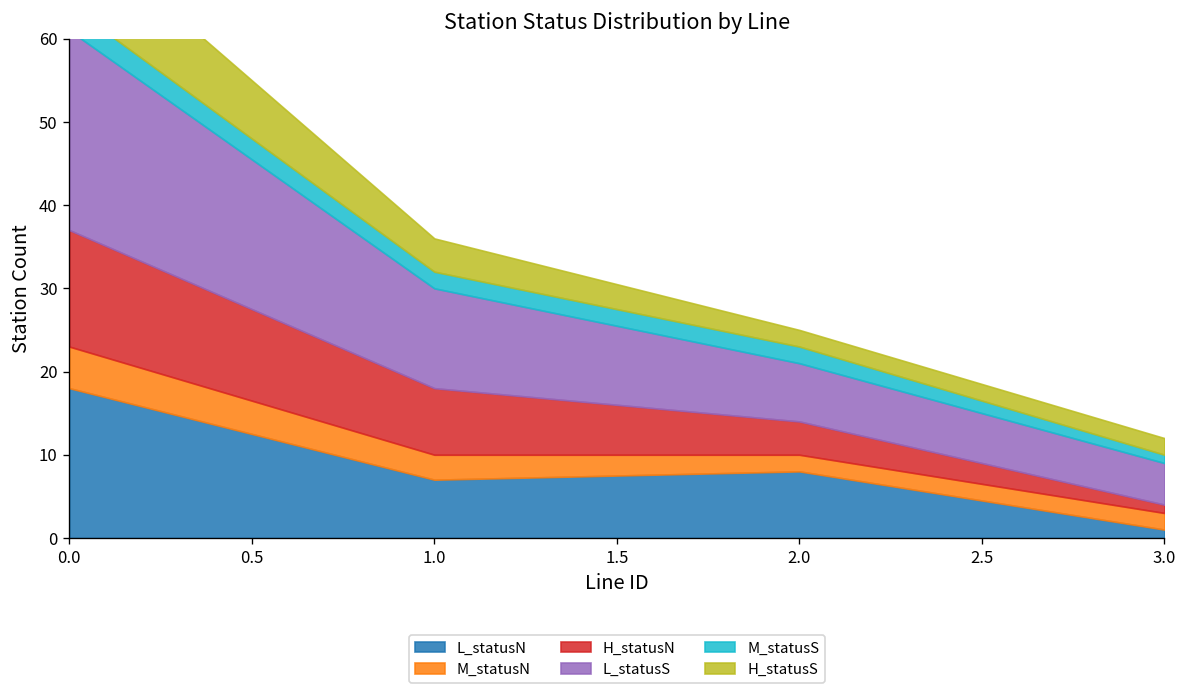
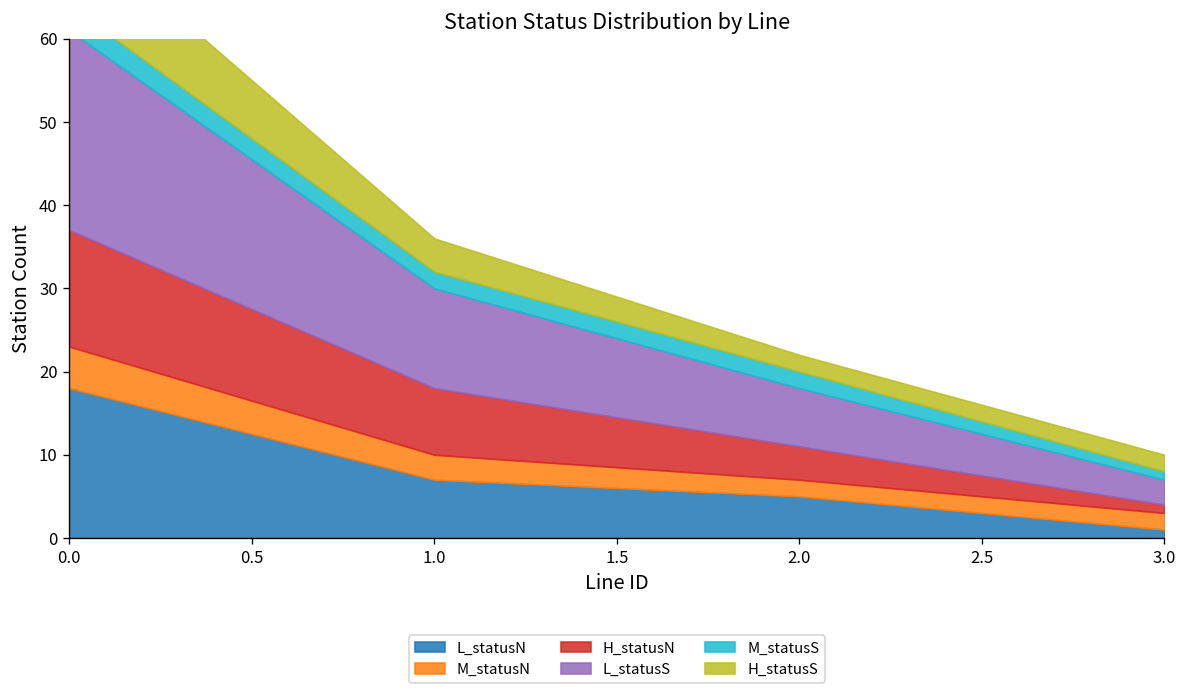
L_statusN, 2.0: 8 -> 5
L_statusS, 3.0: 5 -> 3
